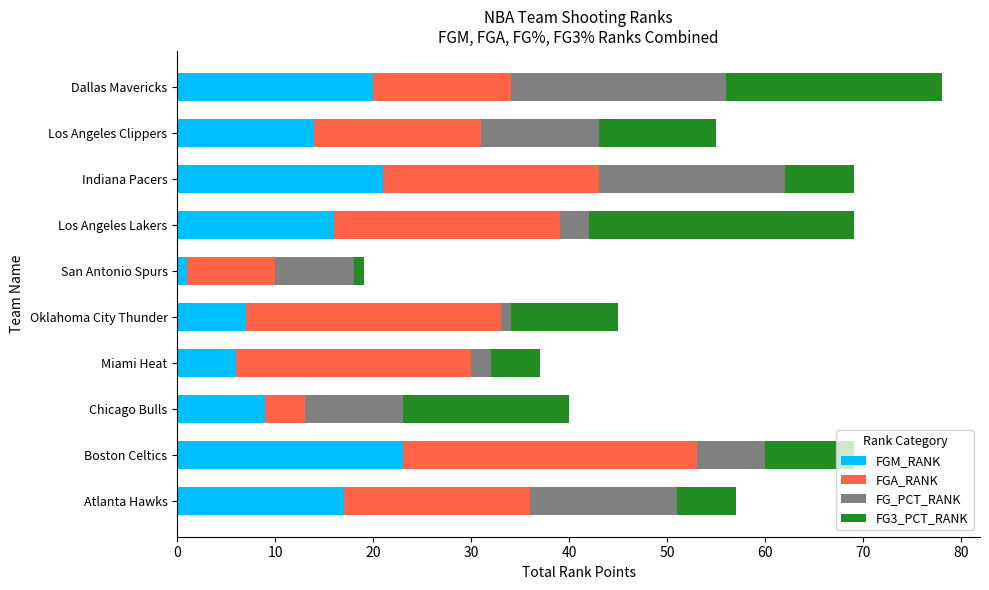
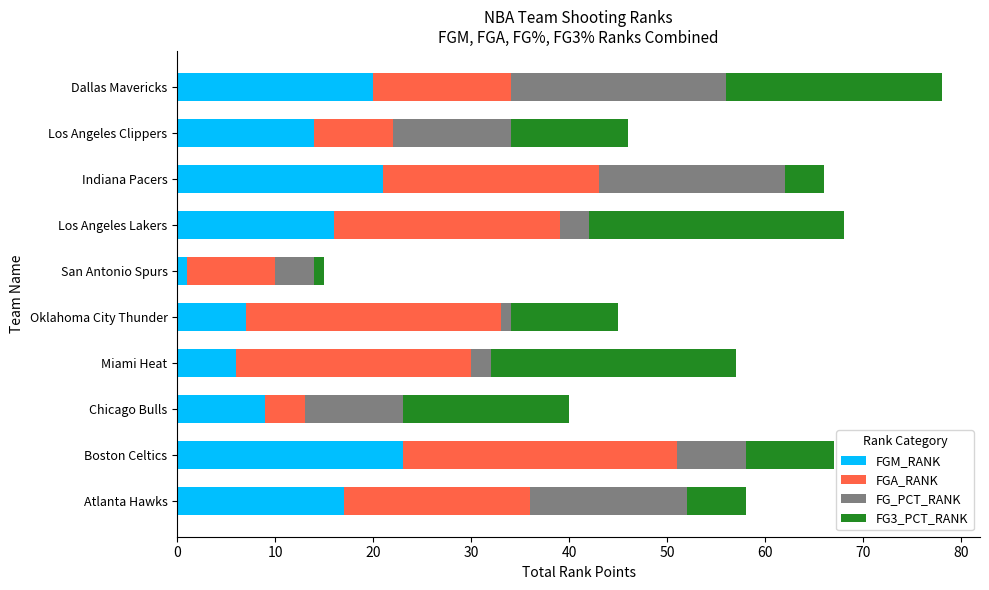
FGA_RANK, Los Angeles Clippers: 17 -> 8
FG3_PCT_RANK, Indiana Pacers: 7 -> 4
FG3_PCT_RANK, Los Angeles Lakers: 27 -> 26
FG_PCT_RANK, San Antonio Spurs: 8 -> 4
FG3_PCT_RANK, Miami Heat: 5 -> 25
FGA_RANK, Boston Celtics: 30 -> 28
FG_PCT_RANK, Atlanta Hawks: 15 -> 16
